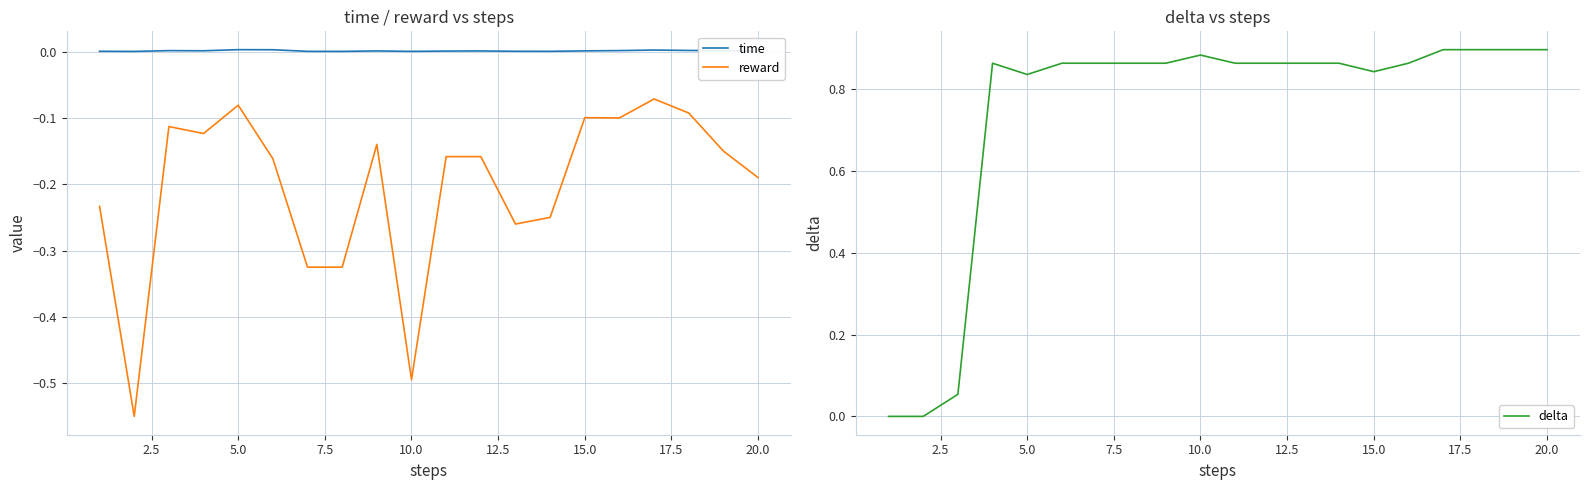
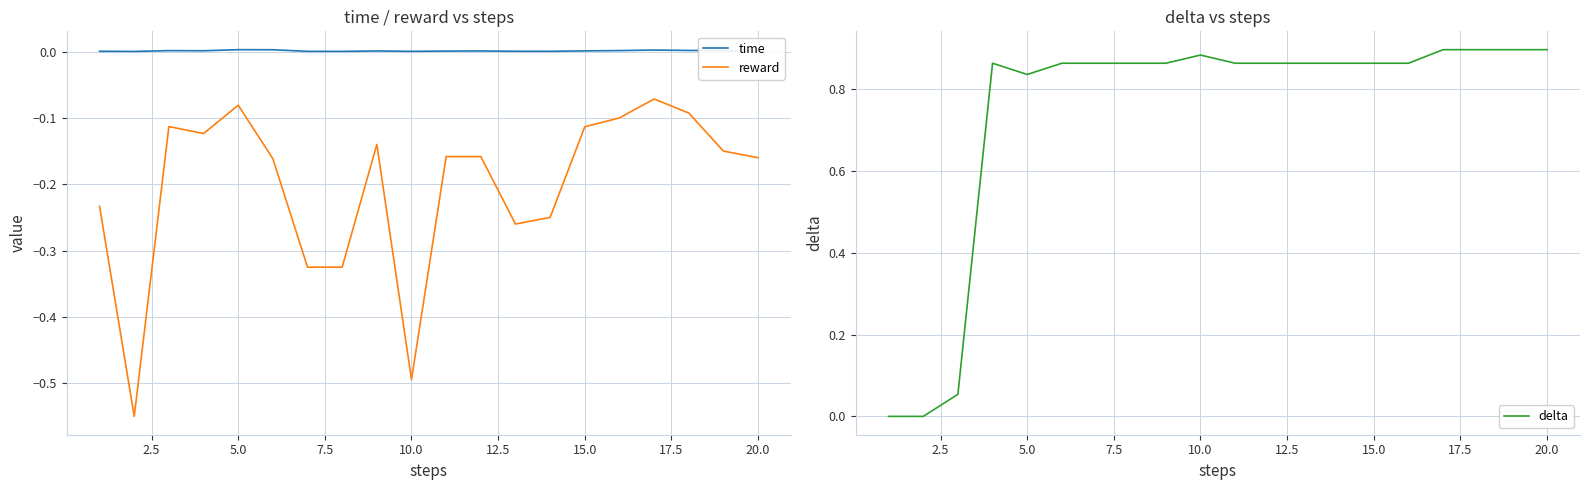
time / reward vs steps, reward, 15.0: -0.10 -> -0.11
time / reward vs steps, reward, 20.0: -0.19 -> -0.16
delta vs steps, 15.0: 0.84 -> 0.86
